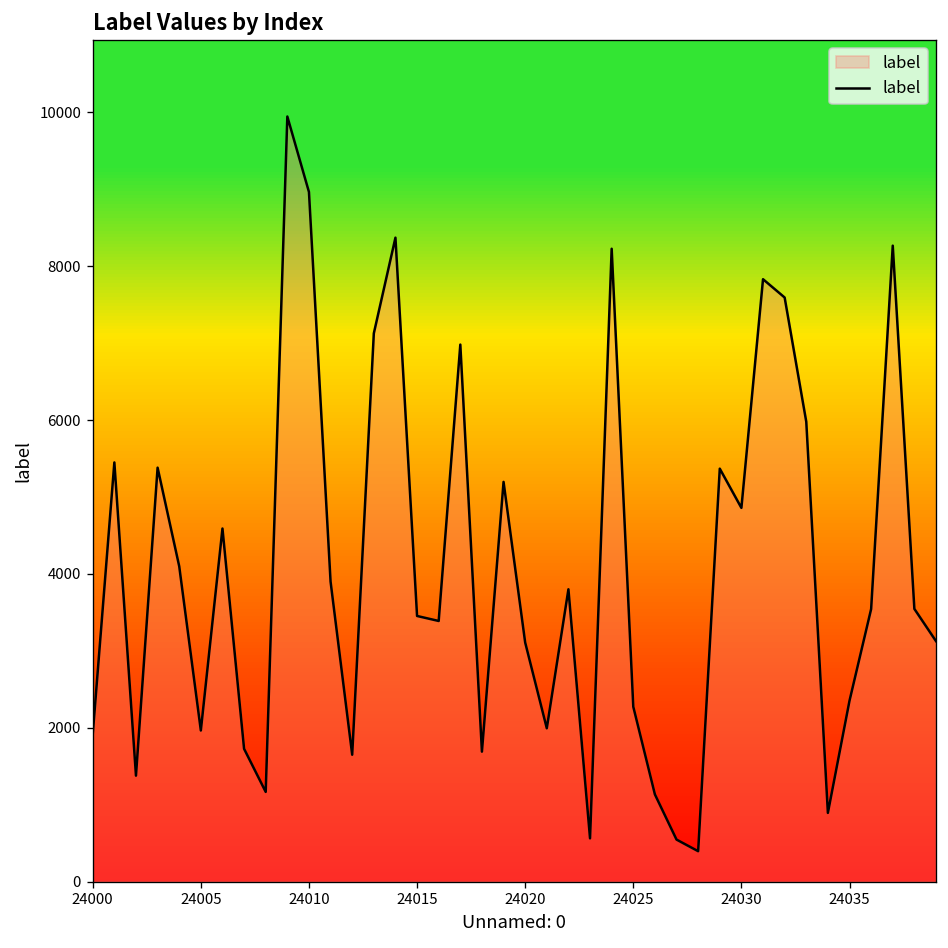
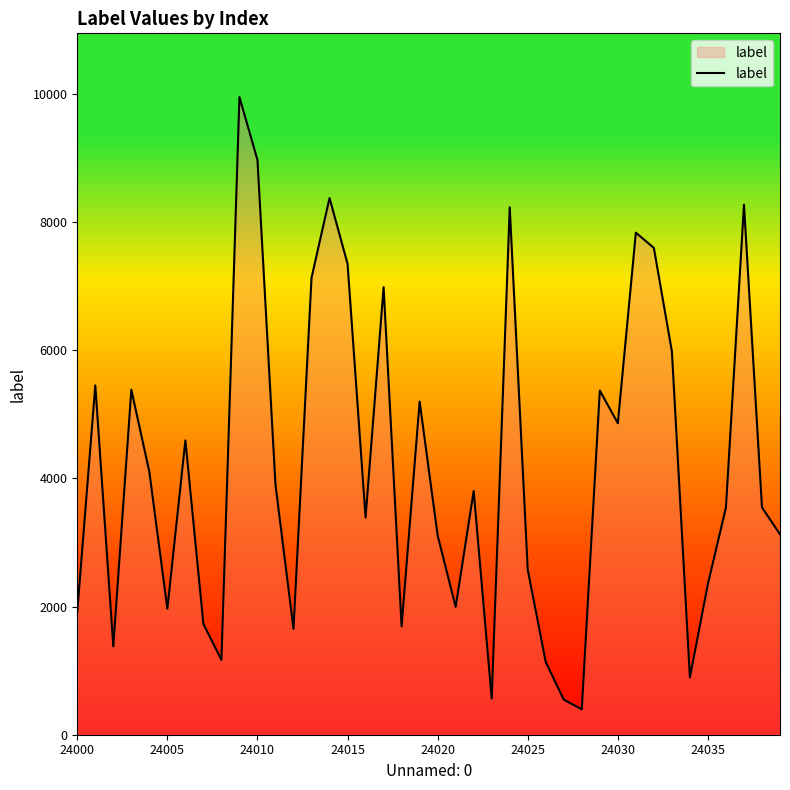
24015: 3500 -> 7300
24025: 2300 -> 2600
